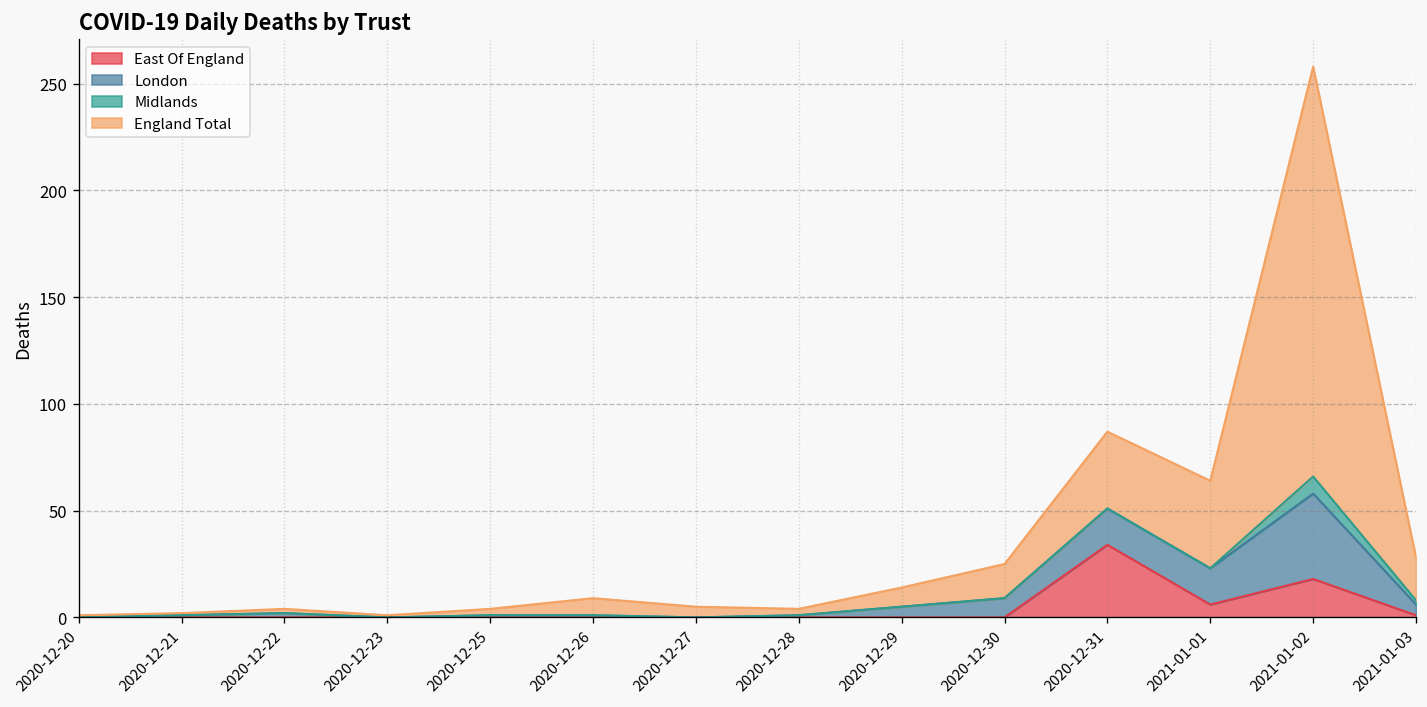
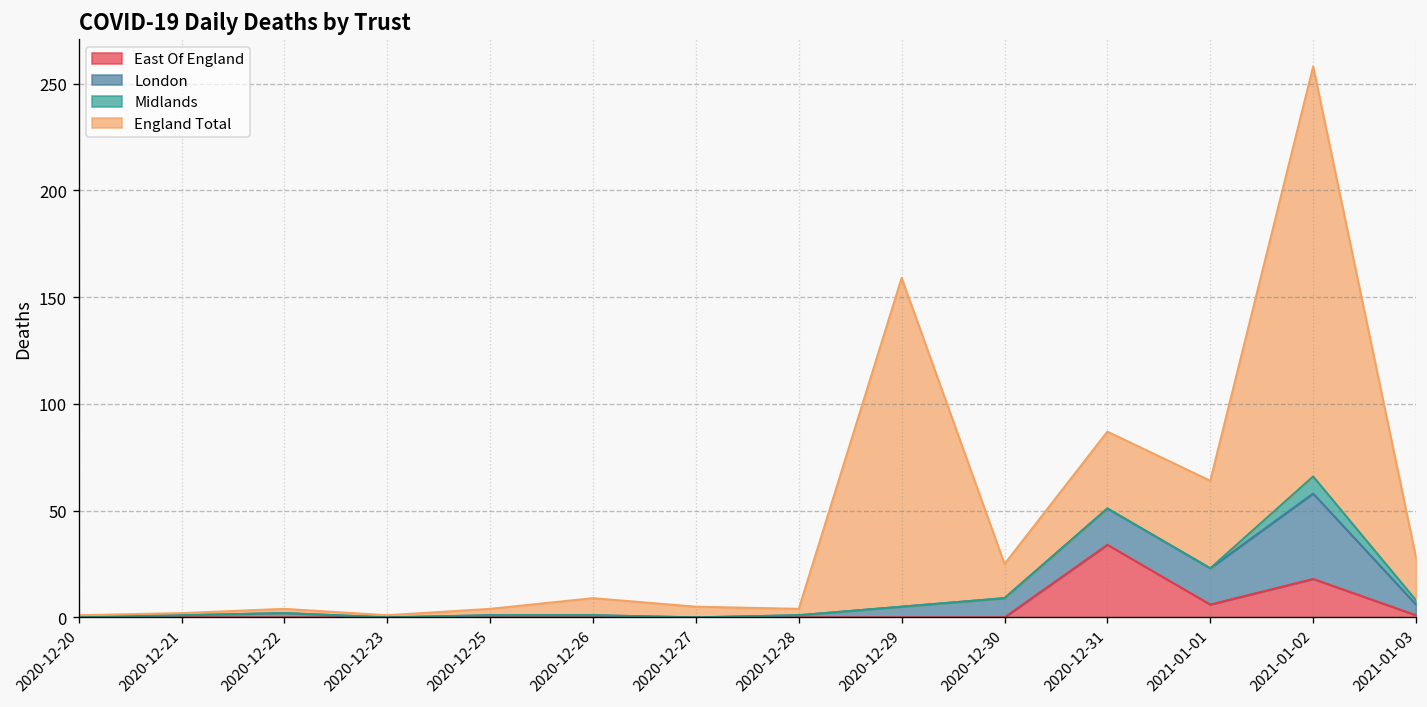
England Total, 2020-12-29: 9 -> 154
